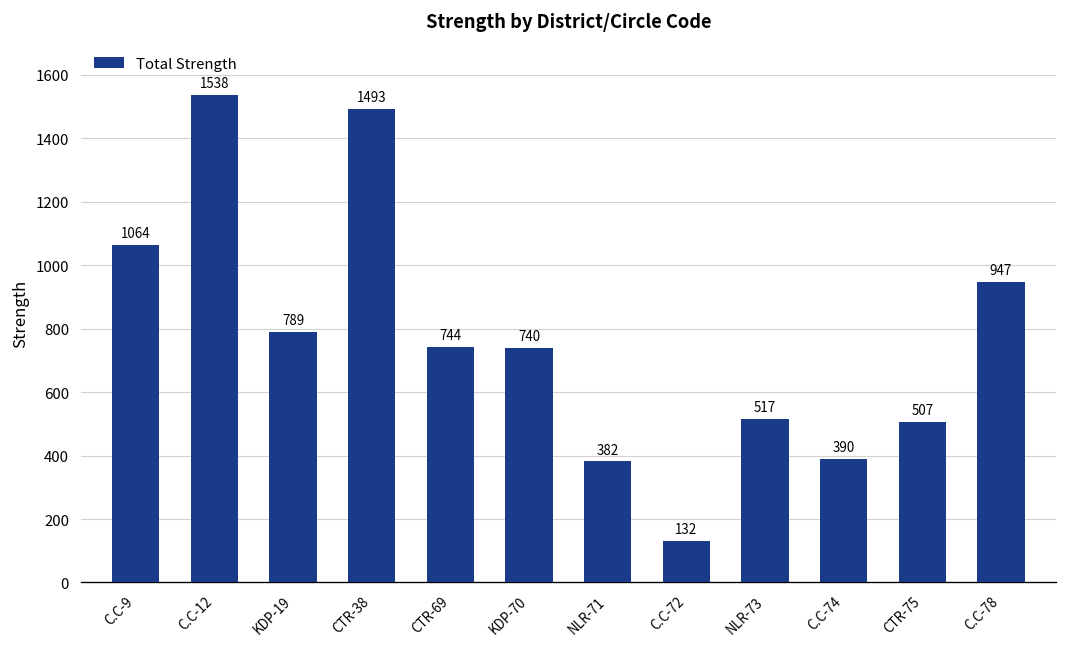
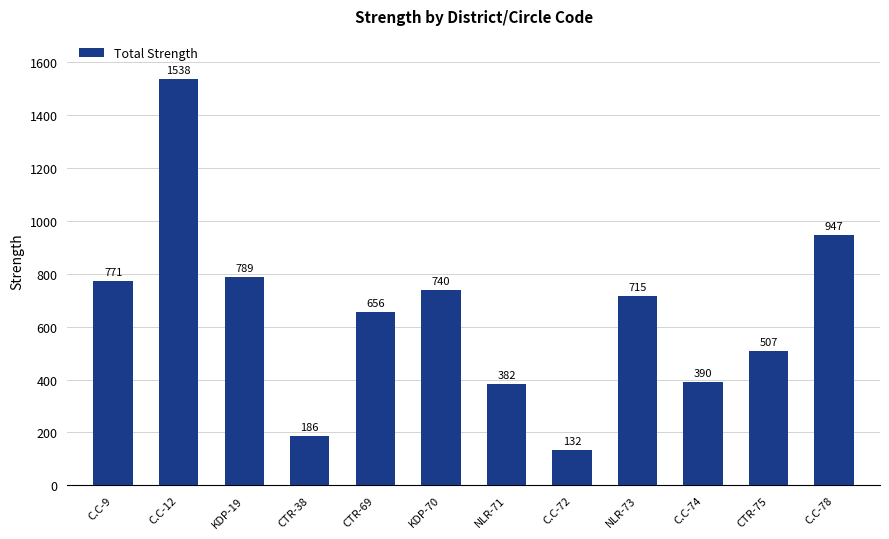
C.C-9: 1064 -> 771
CTR-38: 1493 -> 186
CTR-69: 744 -> 656
NLR-73: 517 -> 715
